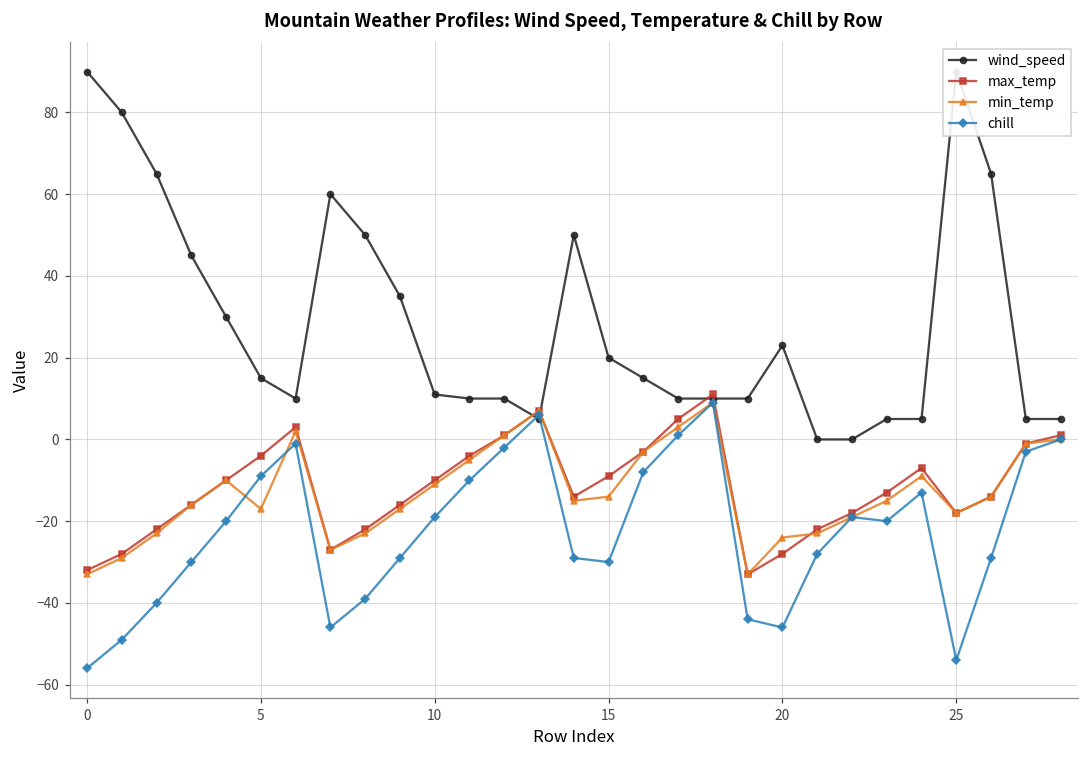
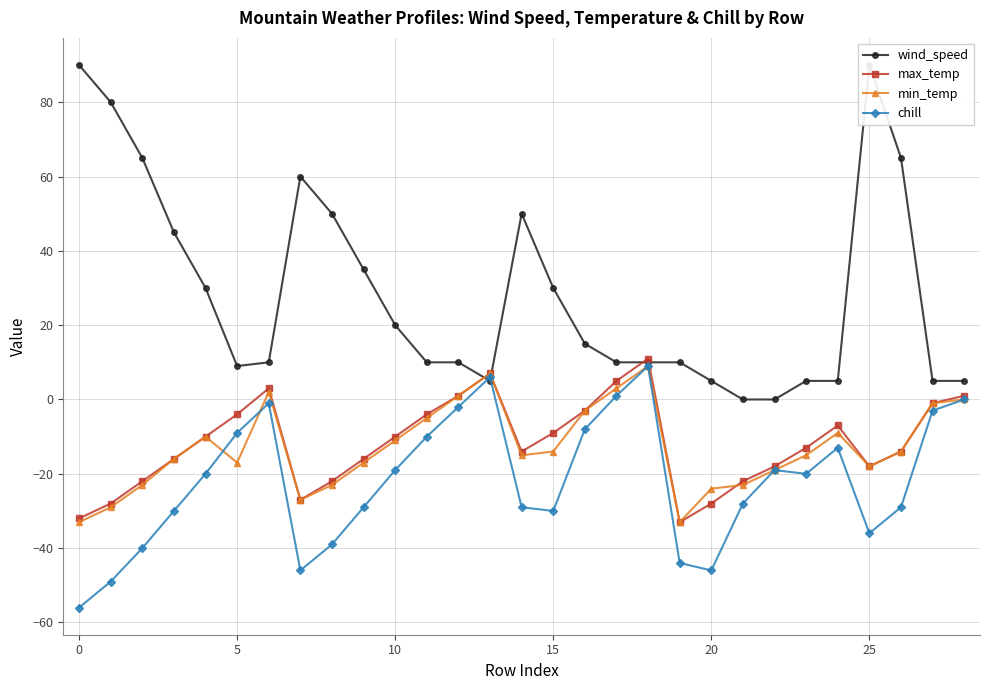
wind_speed, 5: 15 -> 9
wind_speed, 10: 11 -> 20
wind_speed, 15: 20 -> 30
wind_speed, 20: 23 -> 5
chill, 25: -54 -> -36
